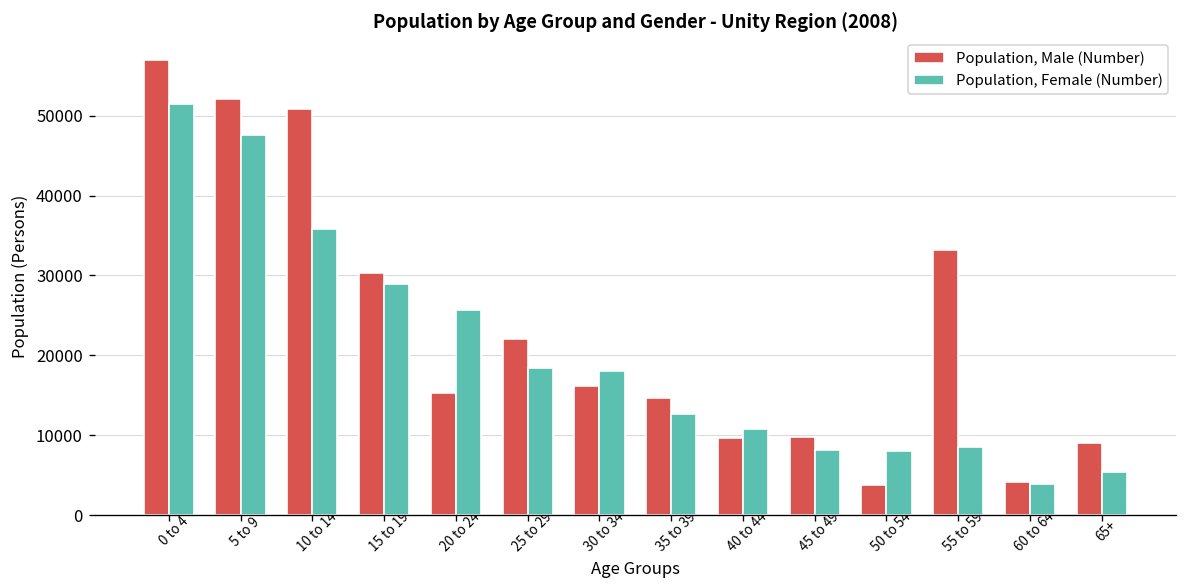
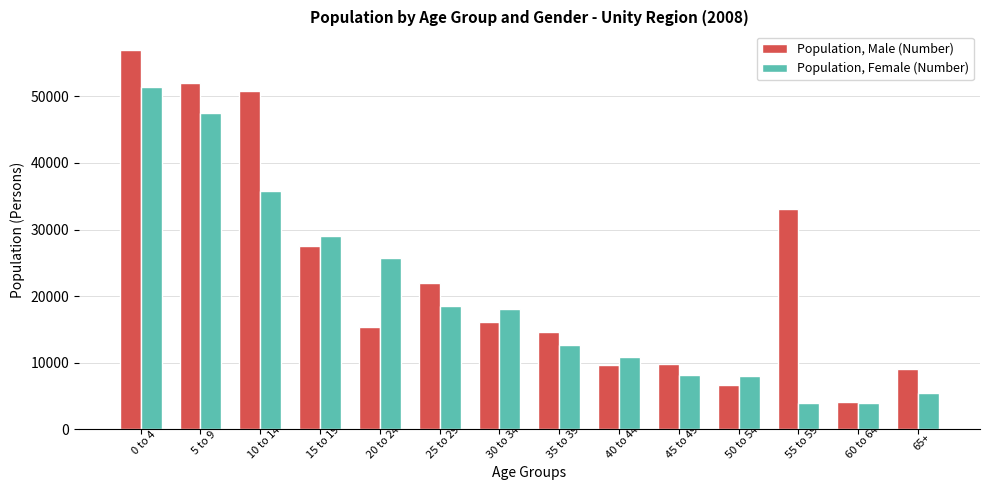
Population, Male (Number), 15 to 19: 30000 -> 27000
Population, Male (Number), 50 to 54: 4000 -> 7000
Population, Female (Number), 55 to 59: 8000 -> 4000
